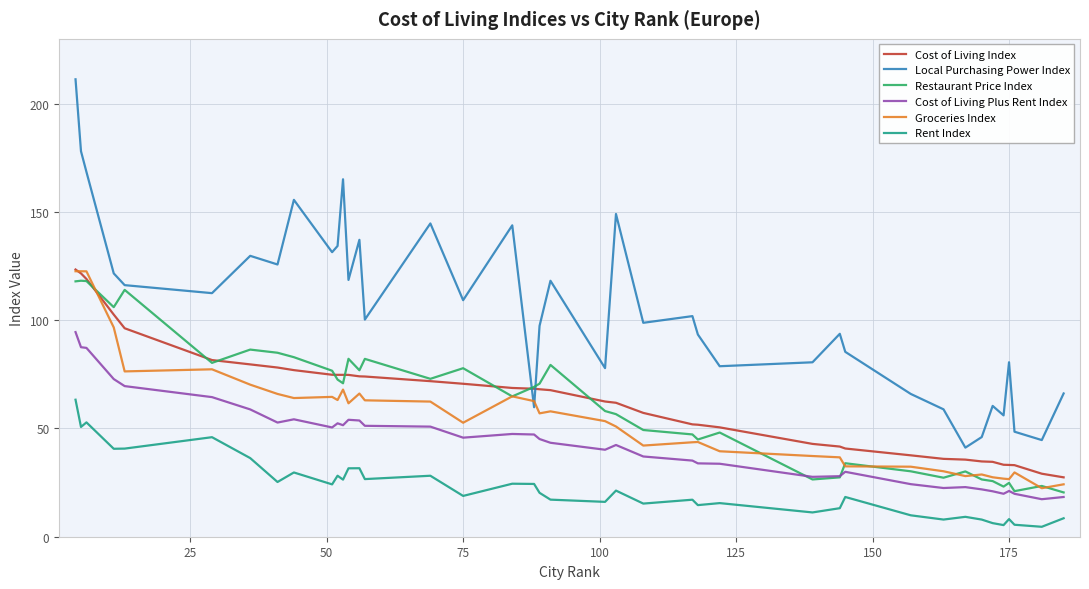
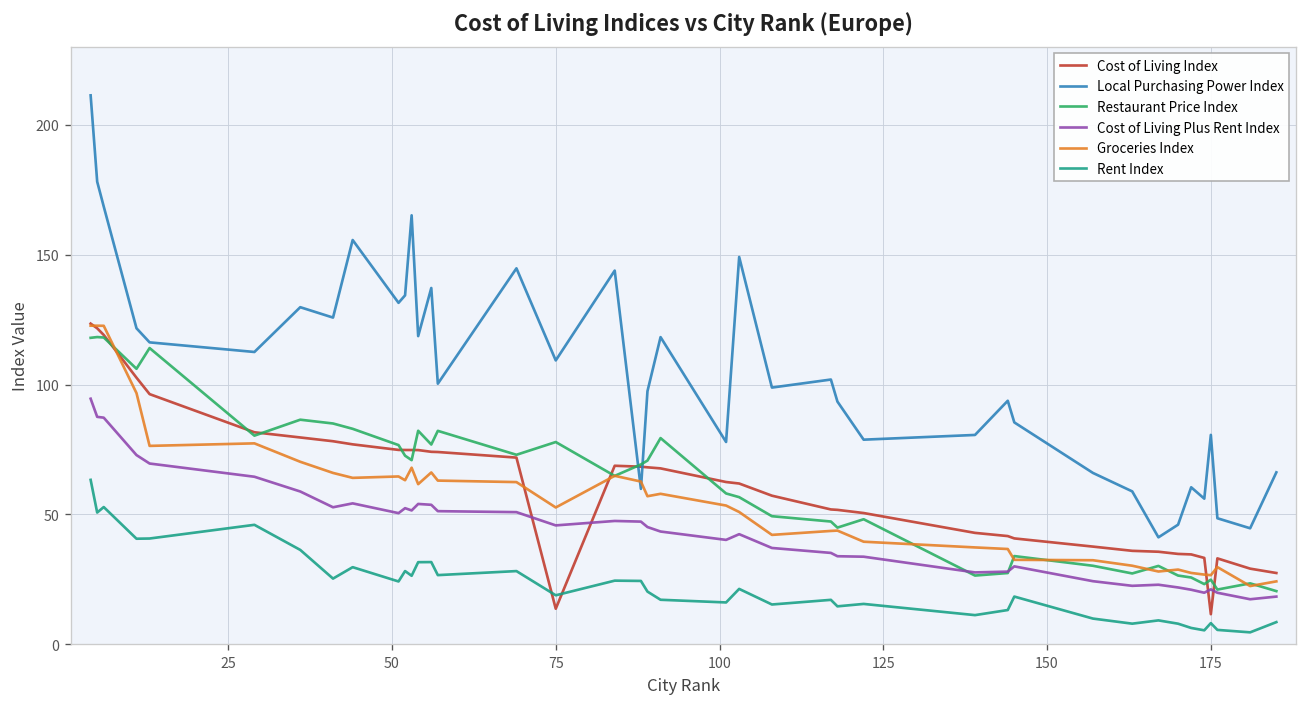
Cost of Living Index, 75: 71 -> 14
Cost of Living Index, 175: 33 -> 12
